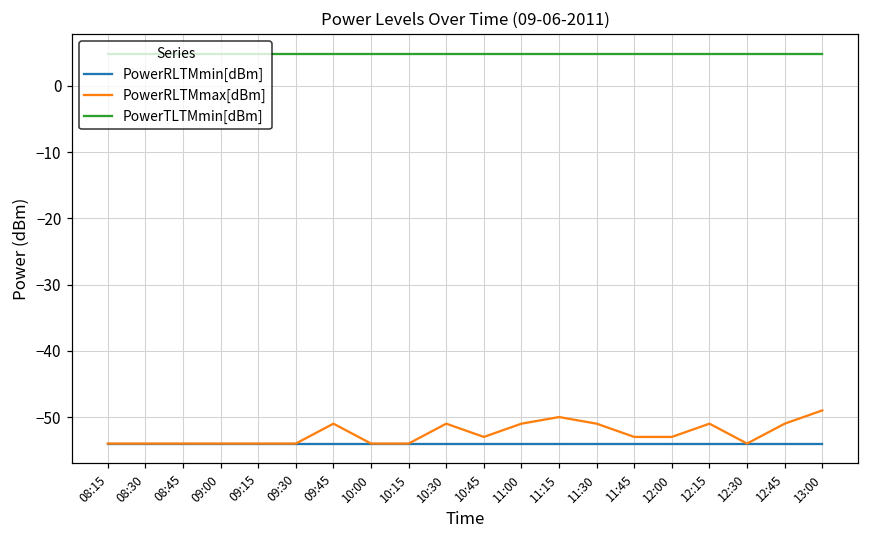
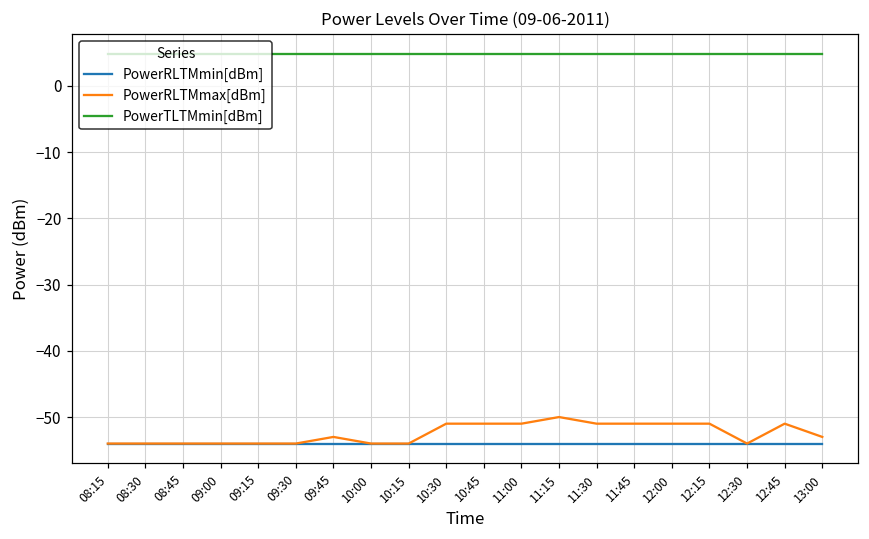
PowerRLTMmax[dBm], 09:45: -51 -> -53
PowerRLTMmax[dBm], 10:45: -53 -> -51
PowerRLTMmax[dBm], 11:45: -53 -> -51
PowerRLTMmax[dBm], 12:00: -53 -> -51
PowerRLTMmax[dBm], 13:00: -49 -> -53
